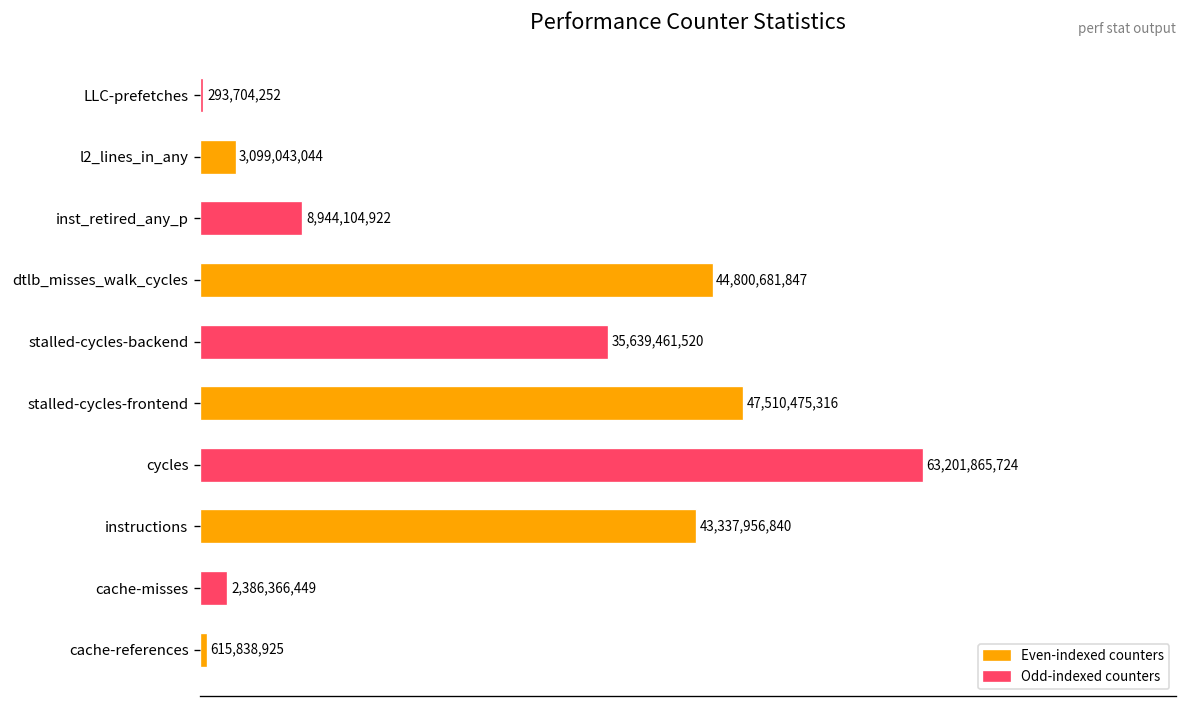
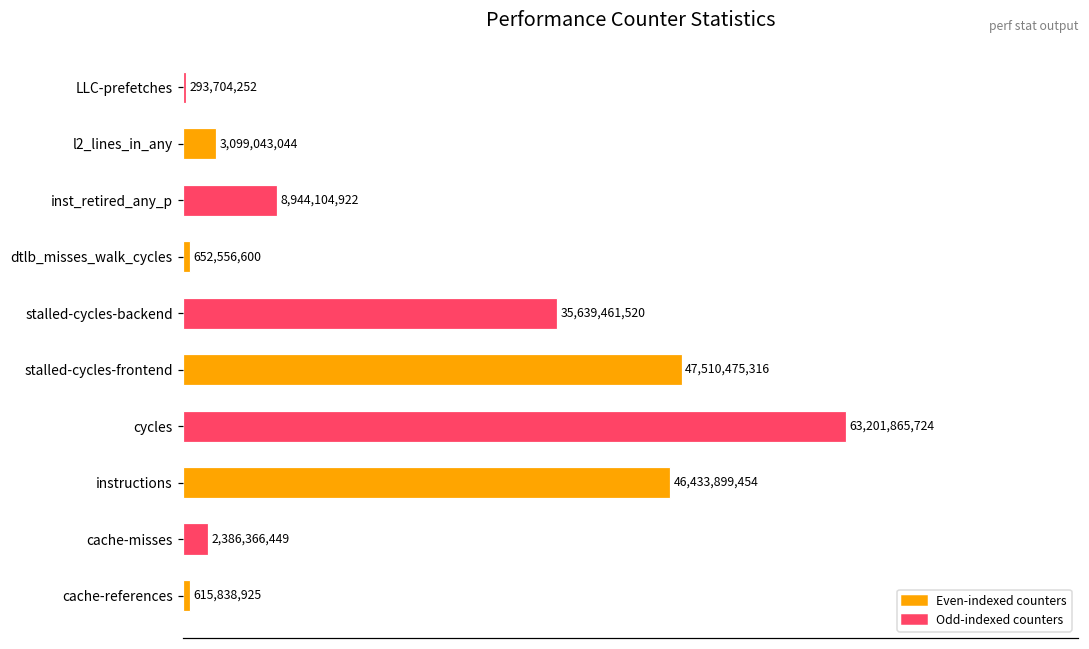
dtlb_misses_walk_cycles: 44,800,681,847 -> 652,556,600
instructions: 43,337,956,840 -> 46,433,899,454
